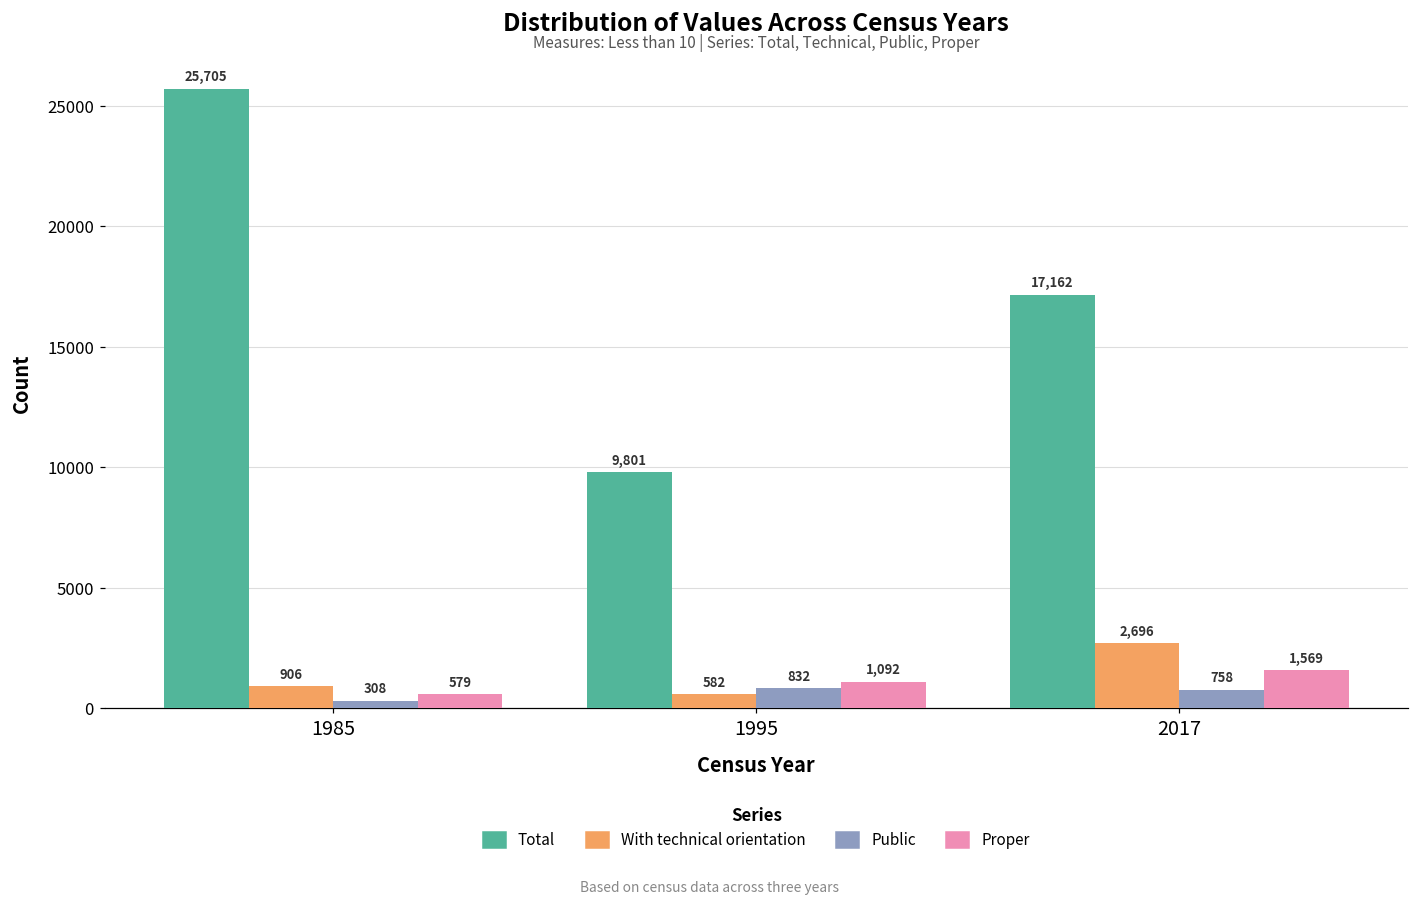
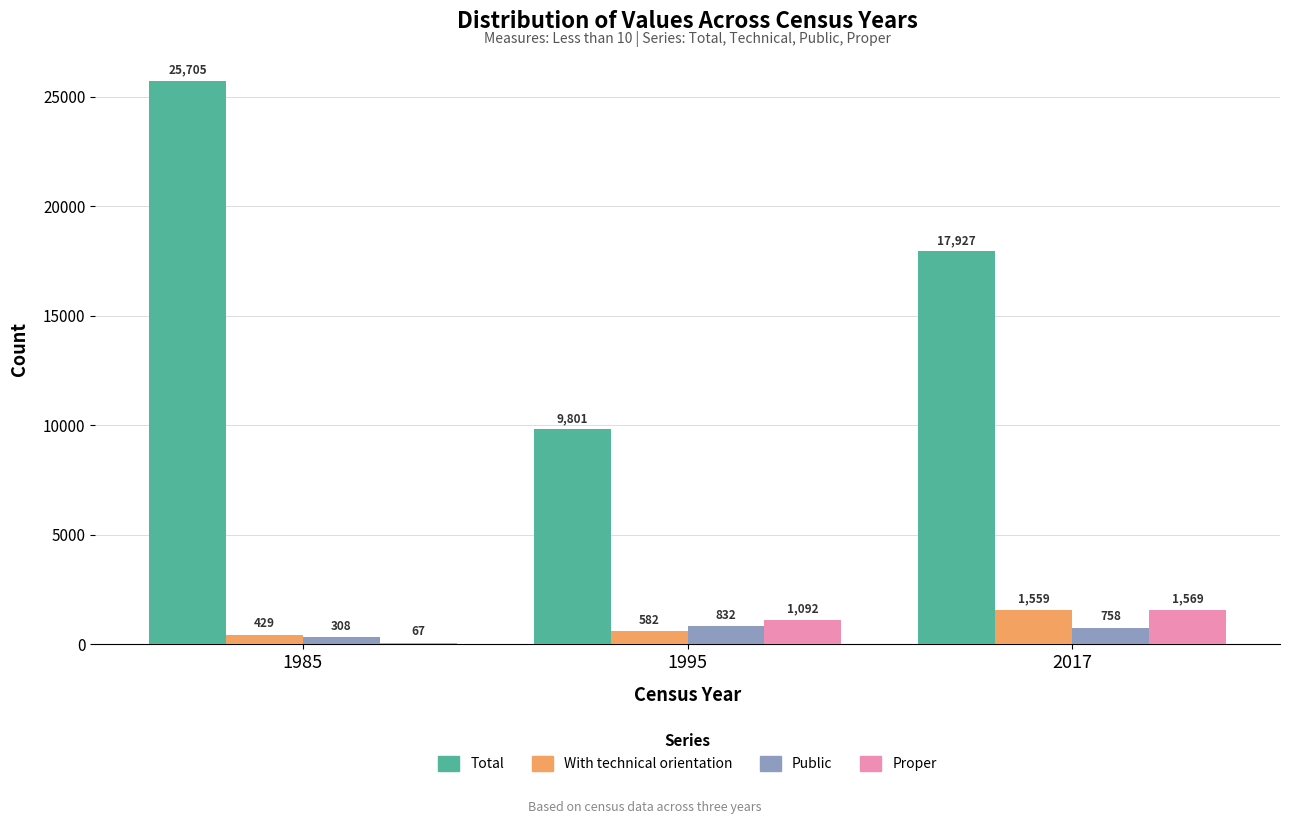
With technical orientation, 1985: 906 -> 429
Proper, 1985: 579 -> 67
Total, 2017: 17,162 -> 17,927
With technical orientation, 2017: 2,696 -> 1,559
